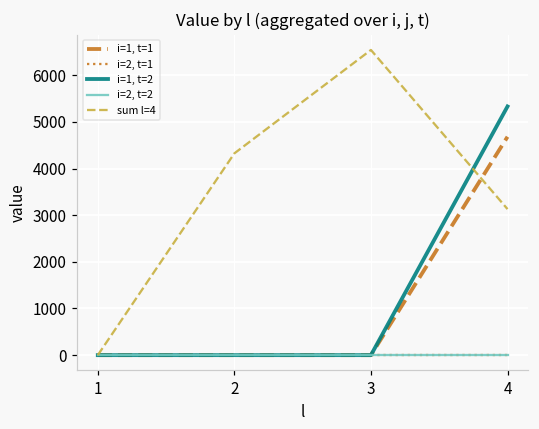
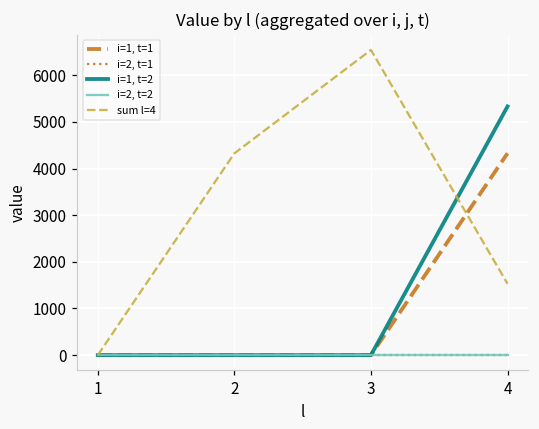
i=1, t=1, 4: 4700 -> 4300
sum l=4, 4: 3100 -> 1500
